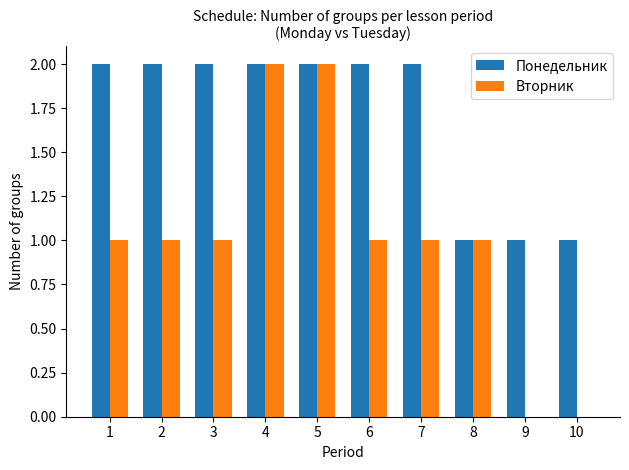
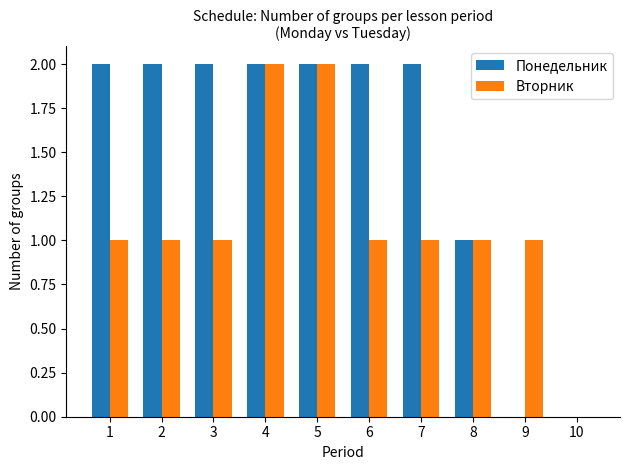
Понедельник, 9: 1 -> 0
Вторник, 9: 0 -> 1
Понедельник, 10: 1 -> 0
